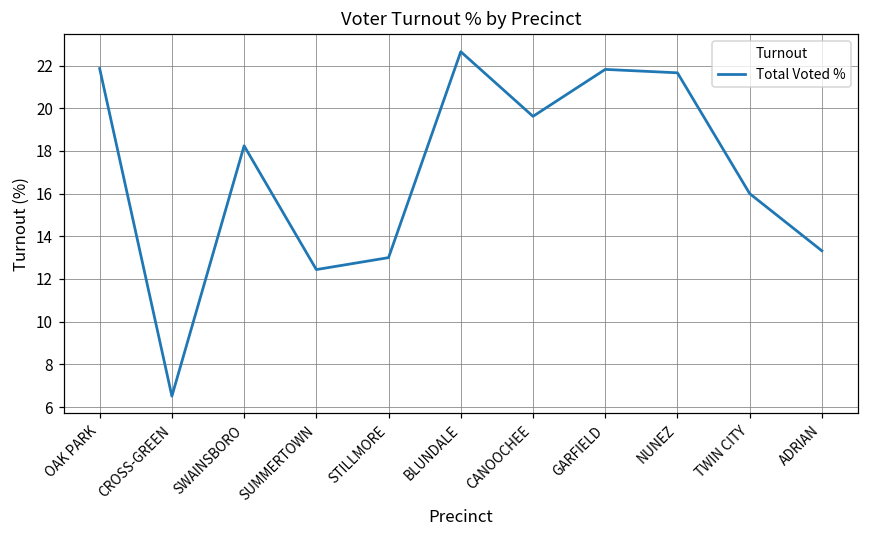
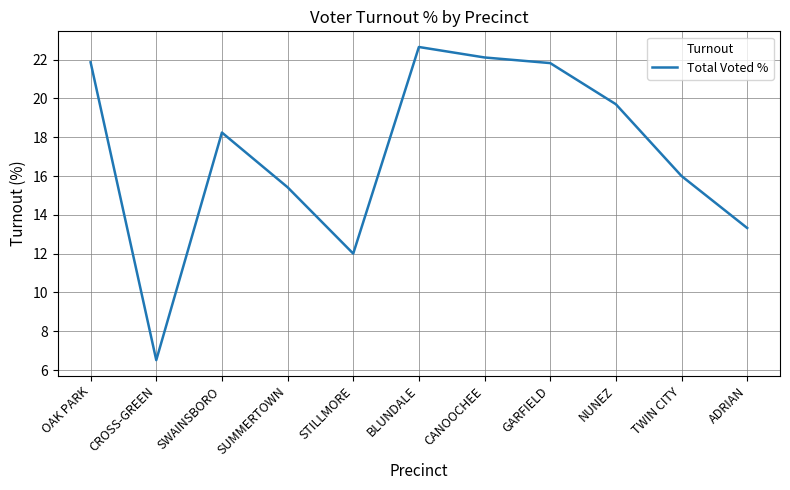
SUMMERTOWN: 12.4 -> 15.4
STILLMORE: 13 -> 12
CANOOCHEE: 19.6 -> 22.1
NUNEZ: 21.7 -> 19.7
